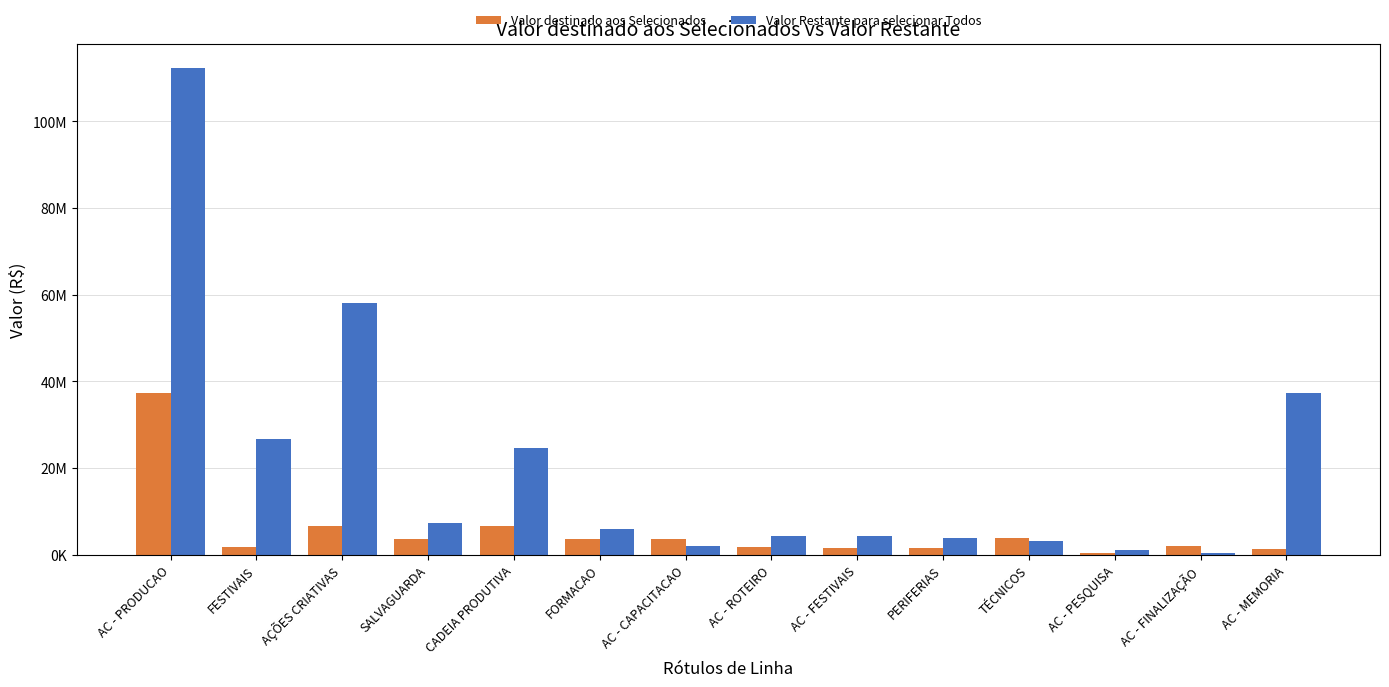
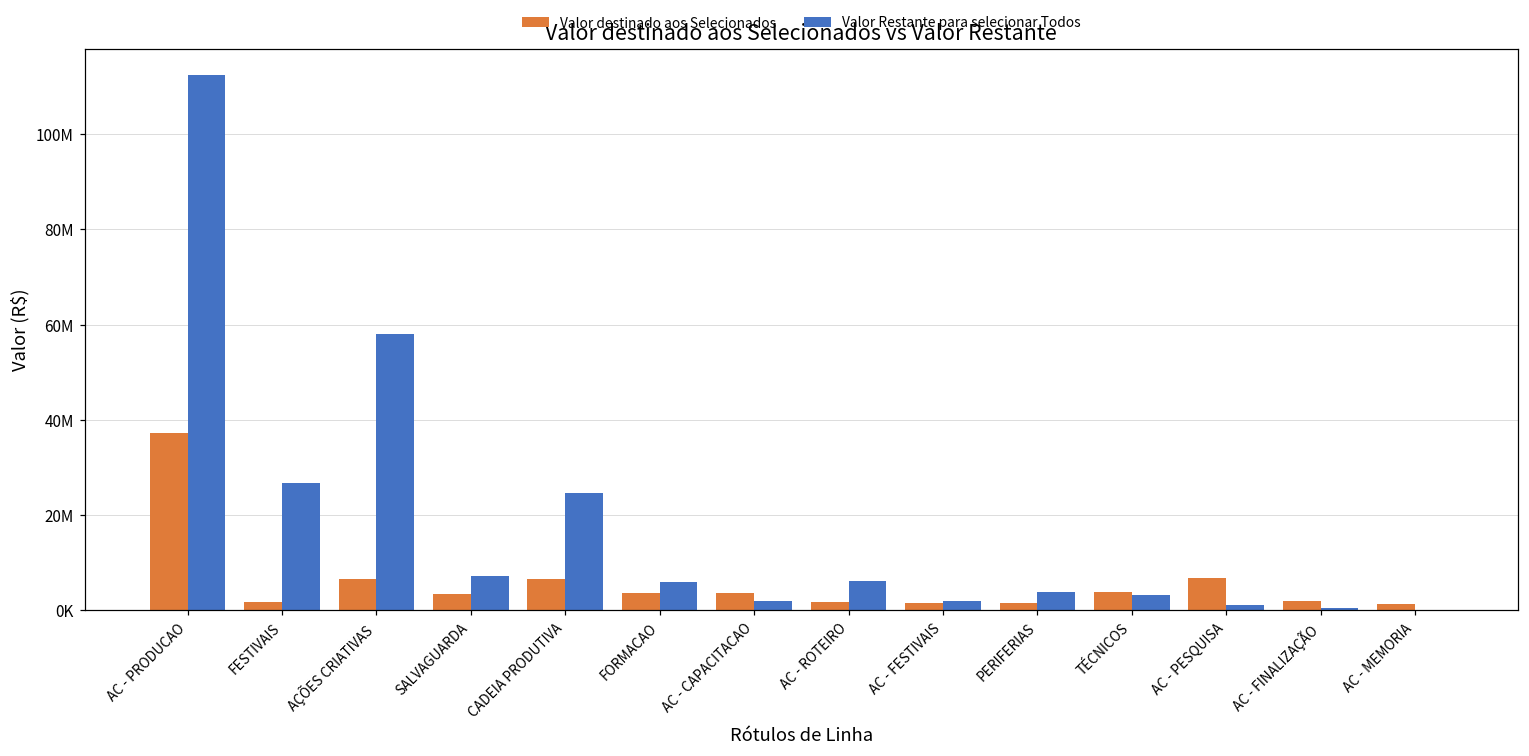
Valor Restante para selecionar Todos, AC - ROTEIRO: 4000000 -> 6000000
Valor Restante para selecionar Todos, AC - FESTIVAIS: 4000000 -> 2000000
Valor destinado aos Selecionados, AC - PESQUISA: 0 -> 7000000
Valor Restante para selecionar Todos, AC - MEMORIA: 37000000 -> 0
